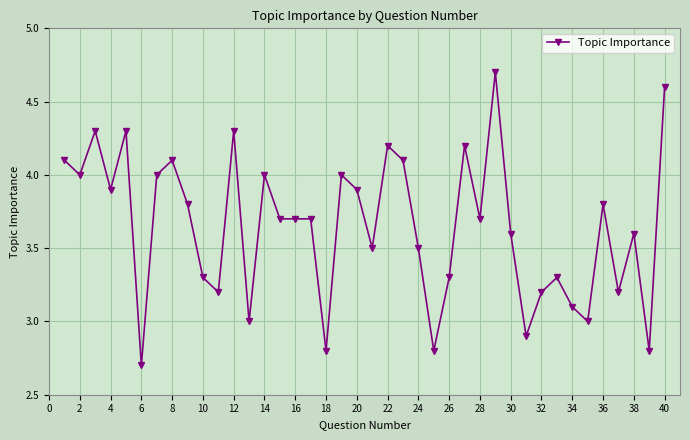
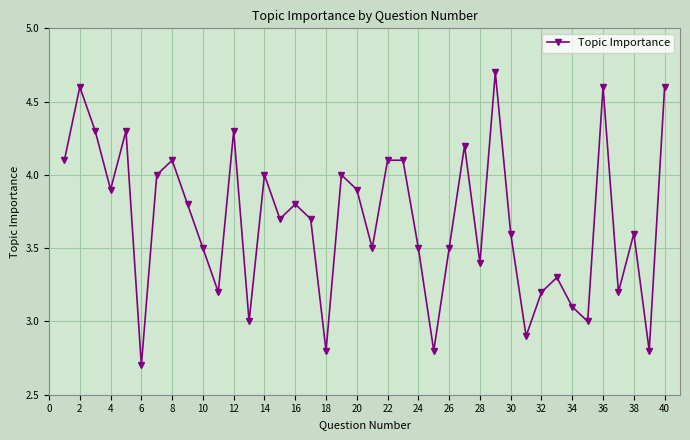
2: 4.0 -> 4.6
10: 3.3 -> 3.5
16: 3.7 -> 3.8
22: 4.2 -> 4.1
26: 3.3 -> 3.5
28: 3.7 -> 3.4
36: 3.8 -> 4.6
